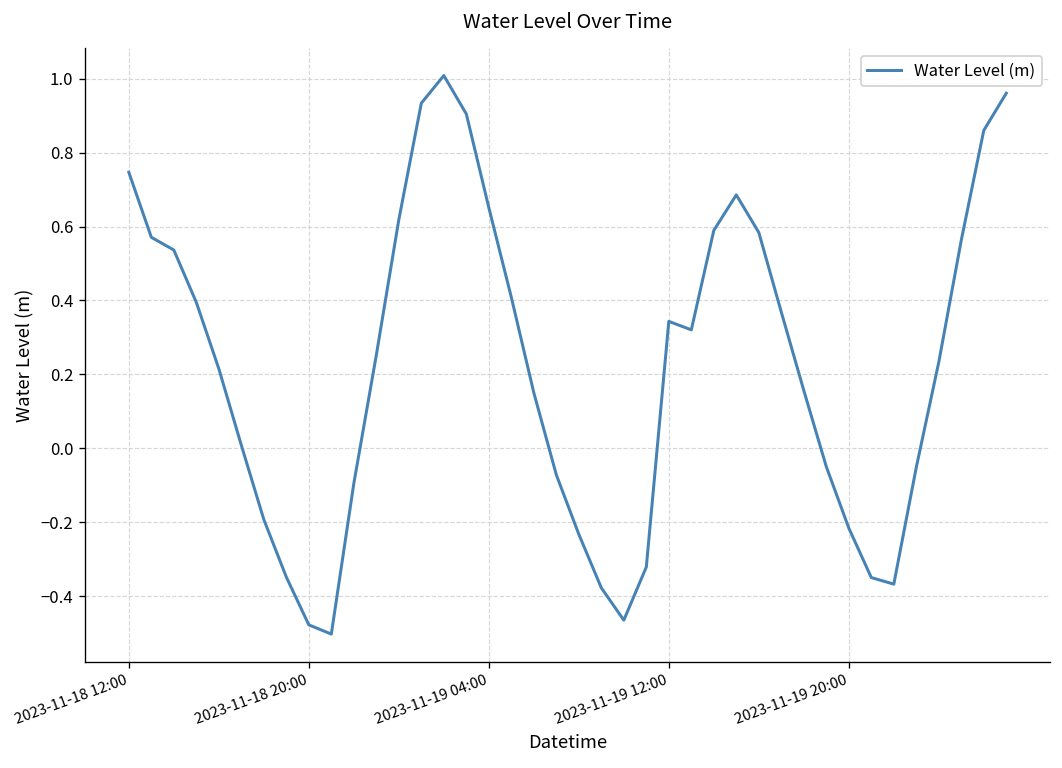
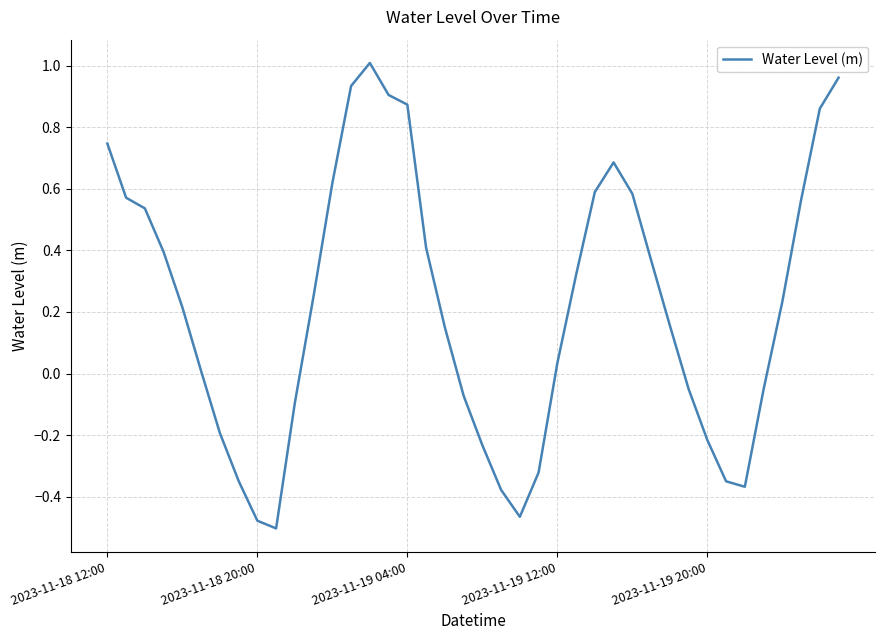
2023-11-19 04:00: 0.65 -> 0.87
2023-11-19 12:00: 0.34 -> 0.03
